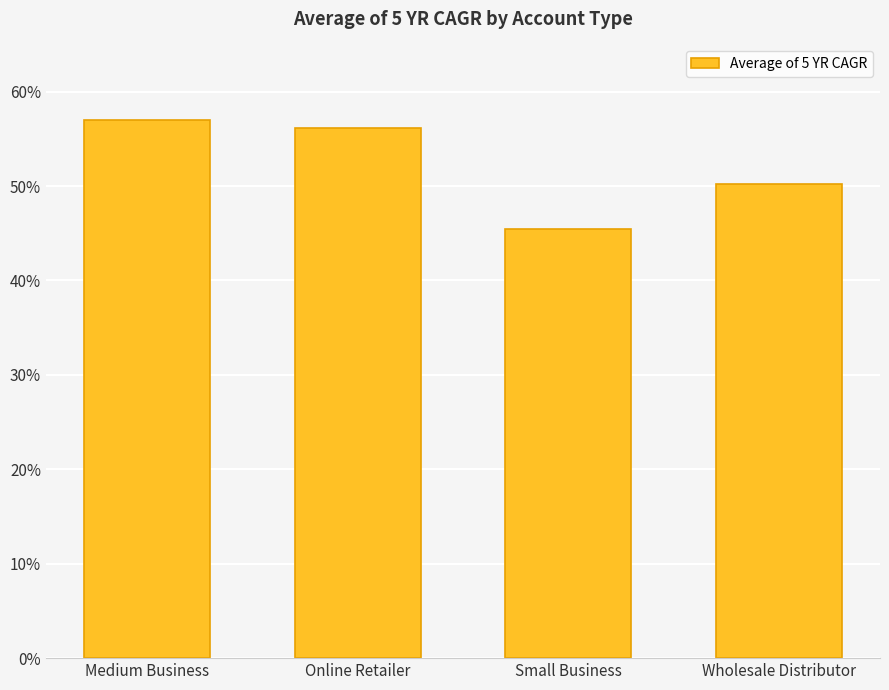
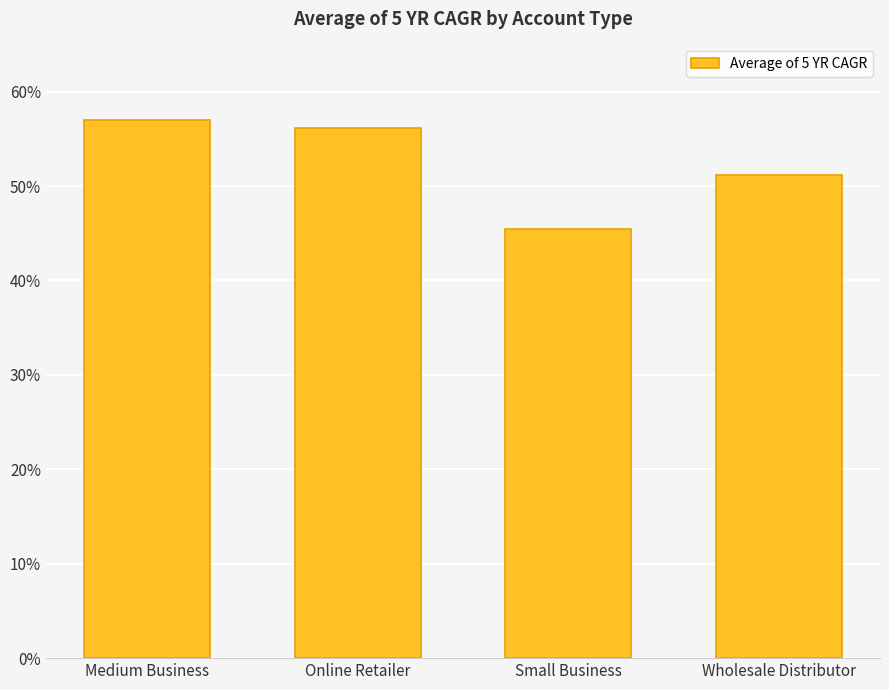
Wholesale Distributor: 50% -> 51%
